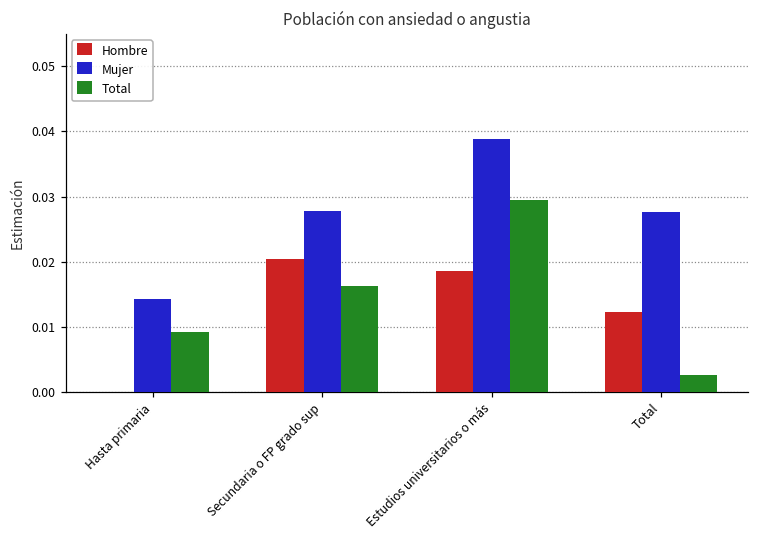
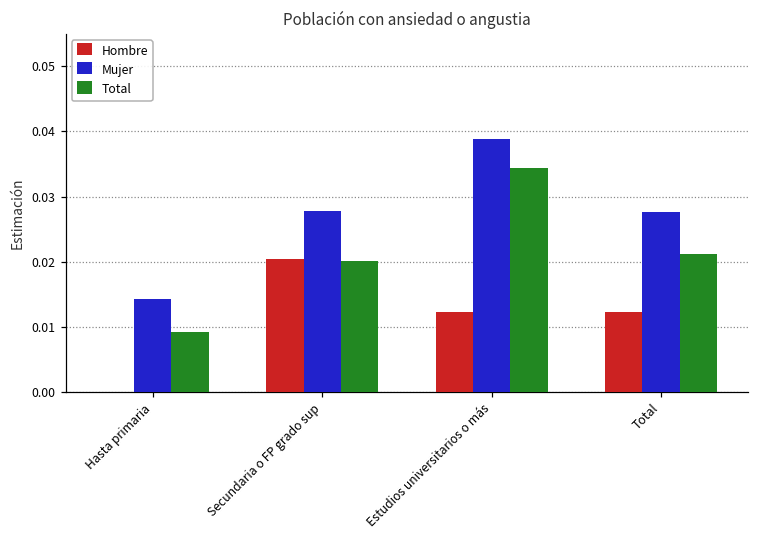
Total, Secundaria o FP grado sup: 0.016 -> 0.020
Hombre, Estudios universitarios o más: 0.019 -> 0.012
Total, Estudios universitarios o más: 0.029 -> 0.034
Total, Total: 0.002 -> 0.021
